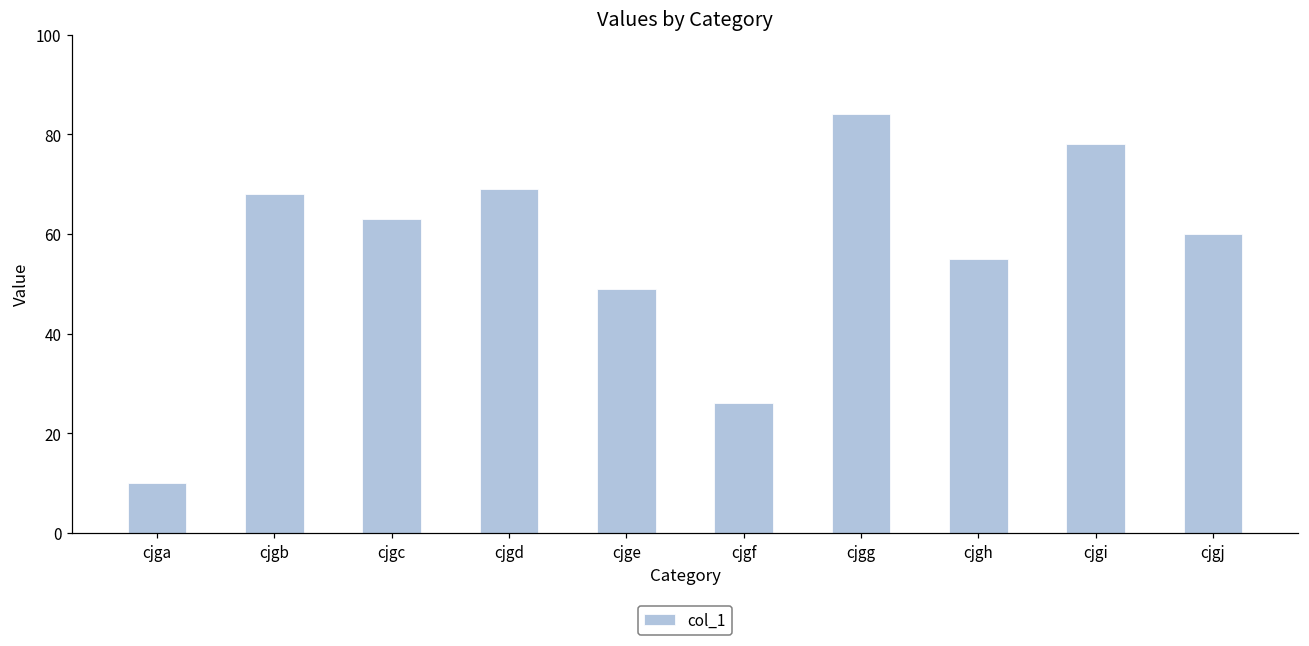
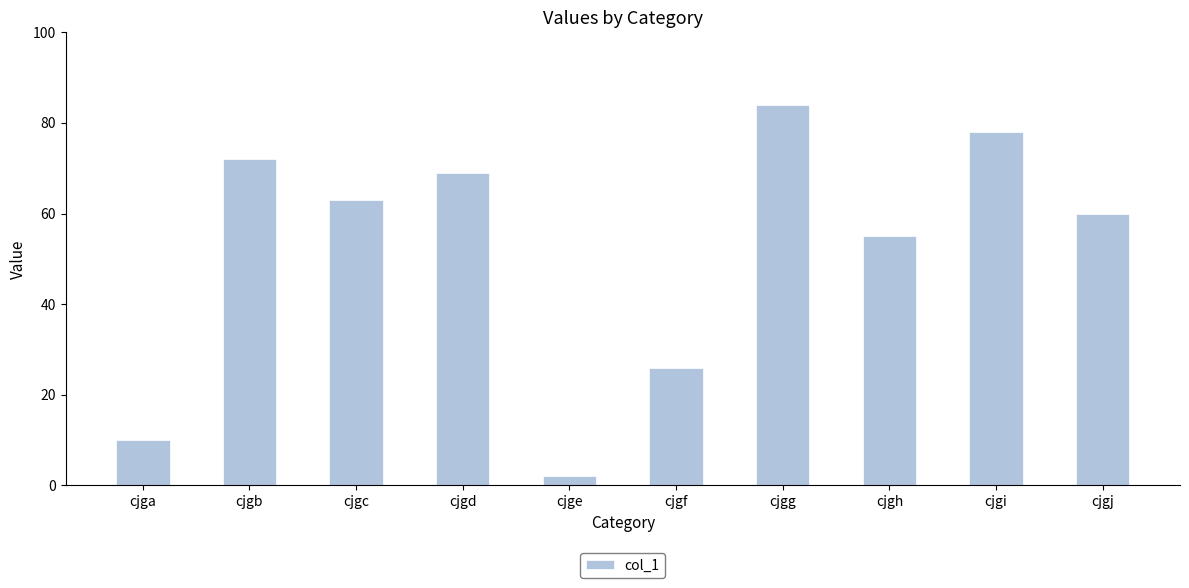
cjgb: 68 -> 72
cjge: 49 -> 2
